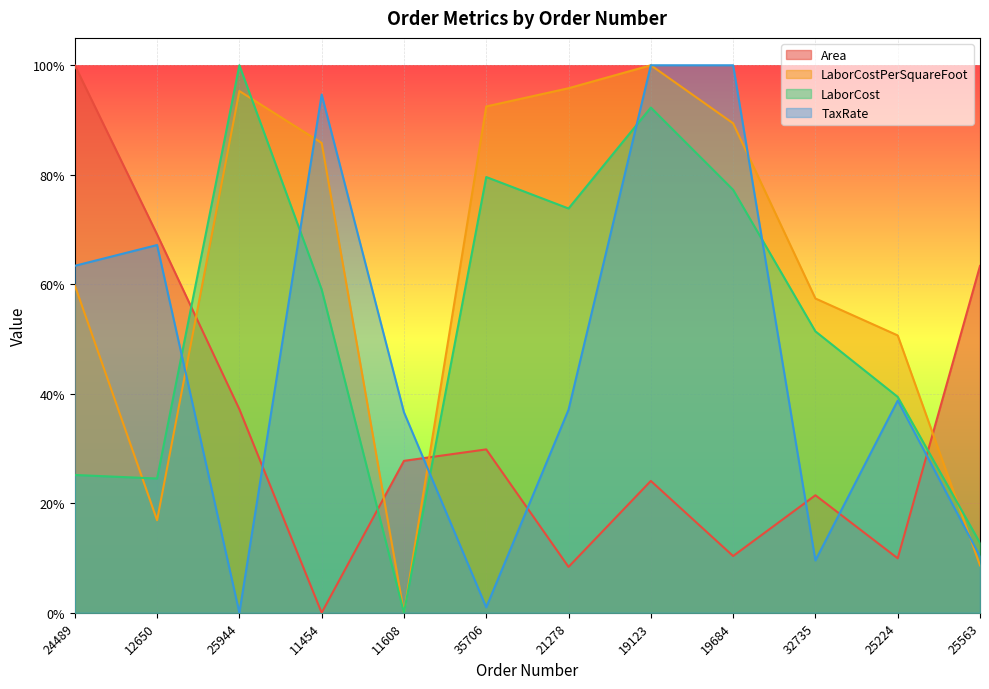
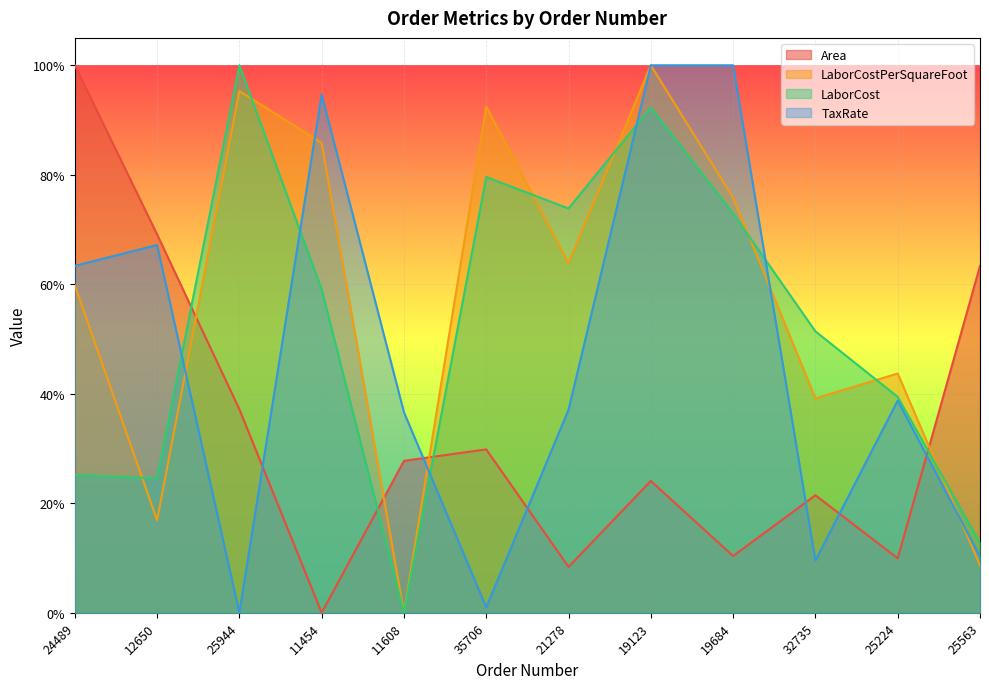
LaborCostPerSquareFoot, 21278: 96% -> 64%
LaborCostPerSquareFoot, 19684: 89% -> 76%
LaborCost, 19684: 77% -> 73%
LaborCostPerSquareFoot, 32735: 57% -> 39%
LaborCostPerSquareFoot, 25224: 51% -> 44%
